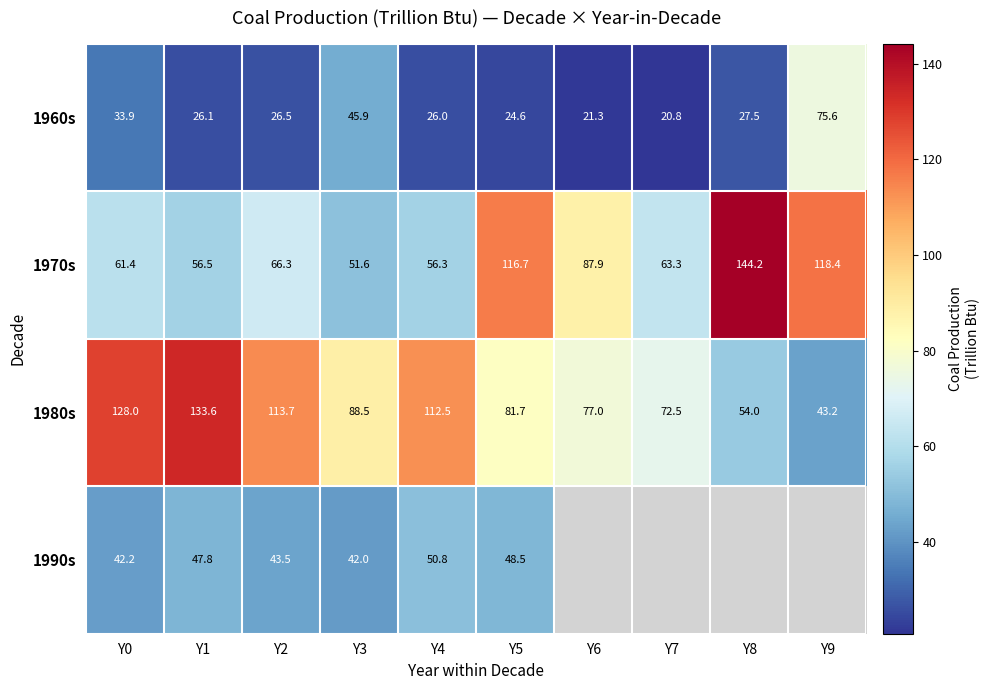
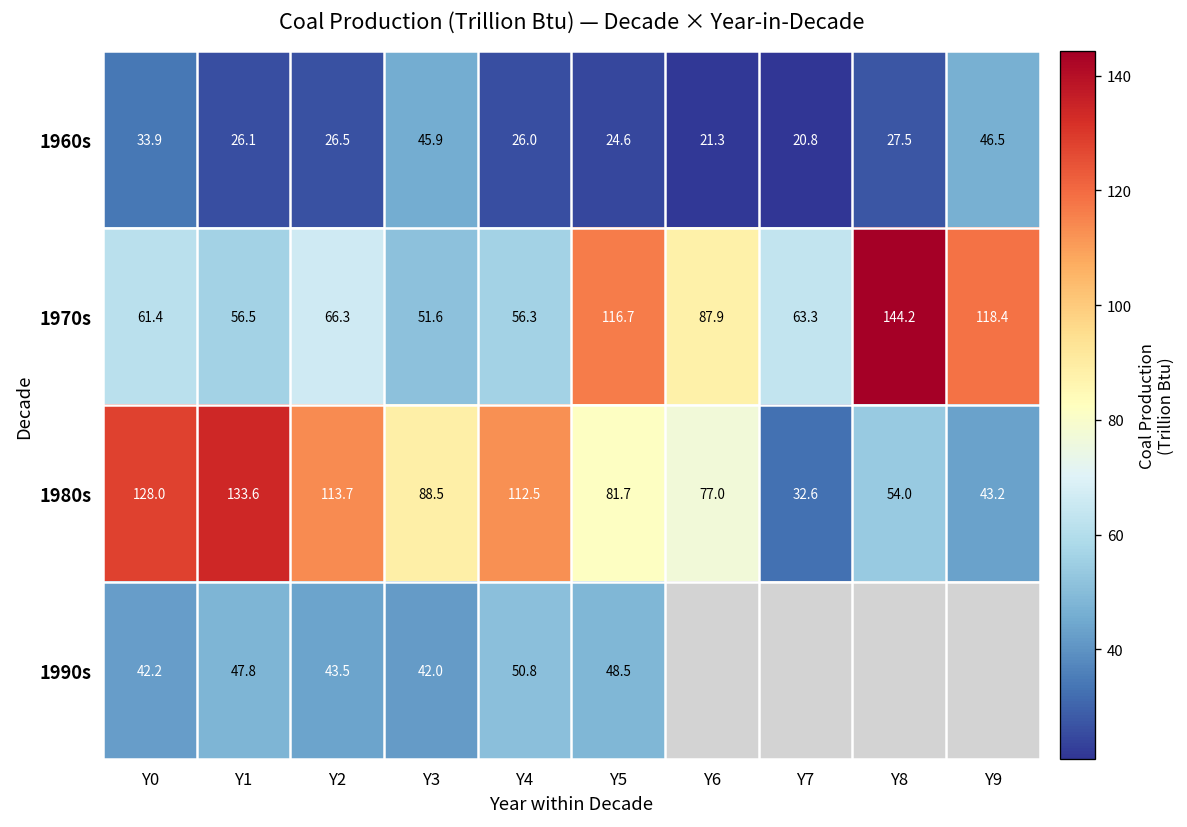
1960s, Y9: 75.6 -> 46.5
1980s, Y7: 72.5 -> 32.6
